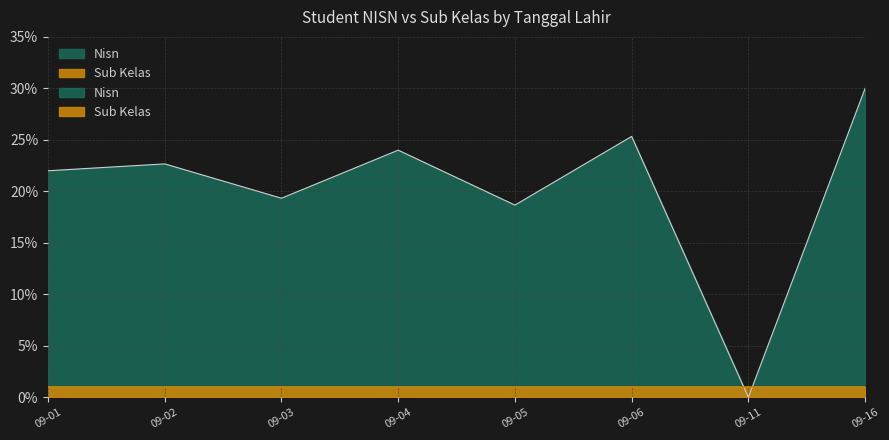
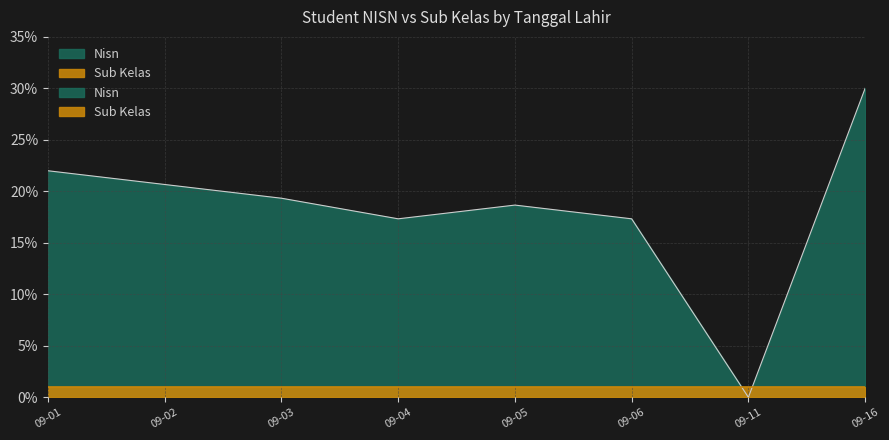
Nisn, 09-02: 22.7% -> 20.7%
Nisn, 09-04: 24.0% -> 17.3%
Nisn, 09-06: 25.3% -> 17.3%
